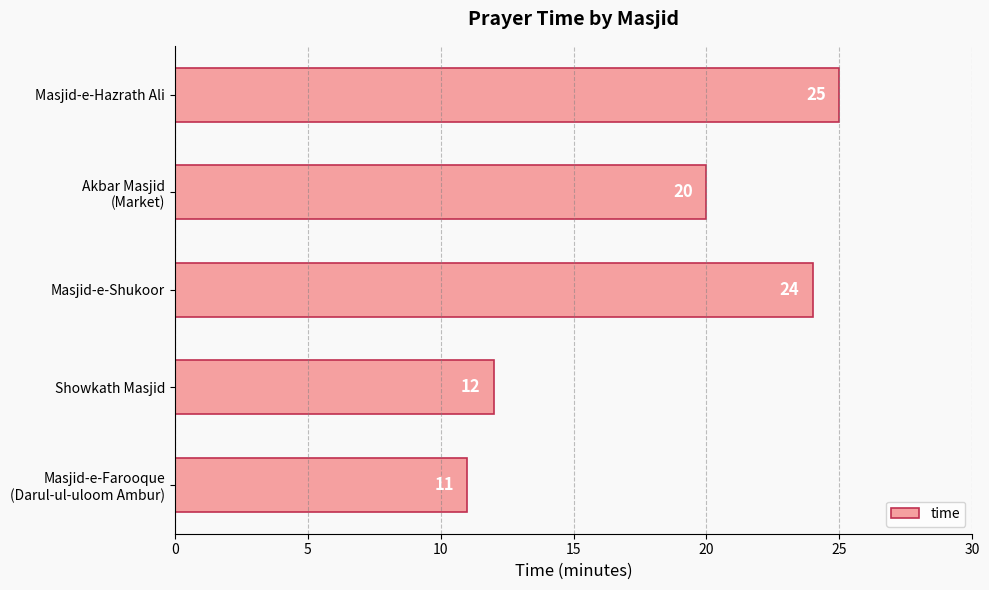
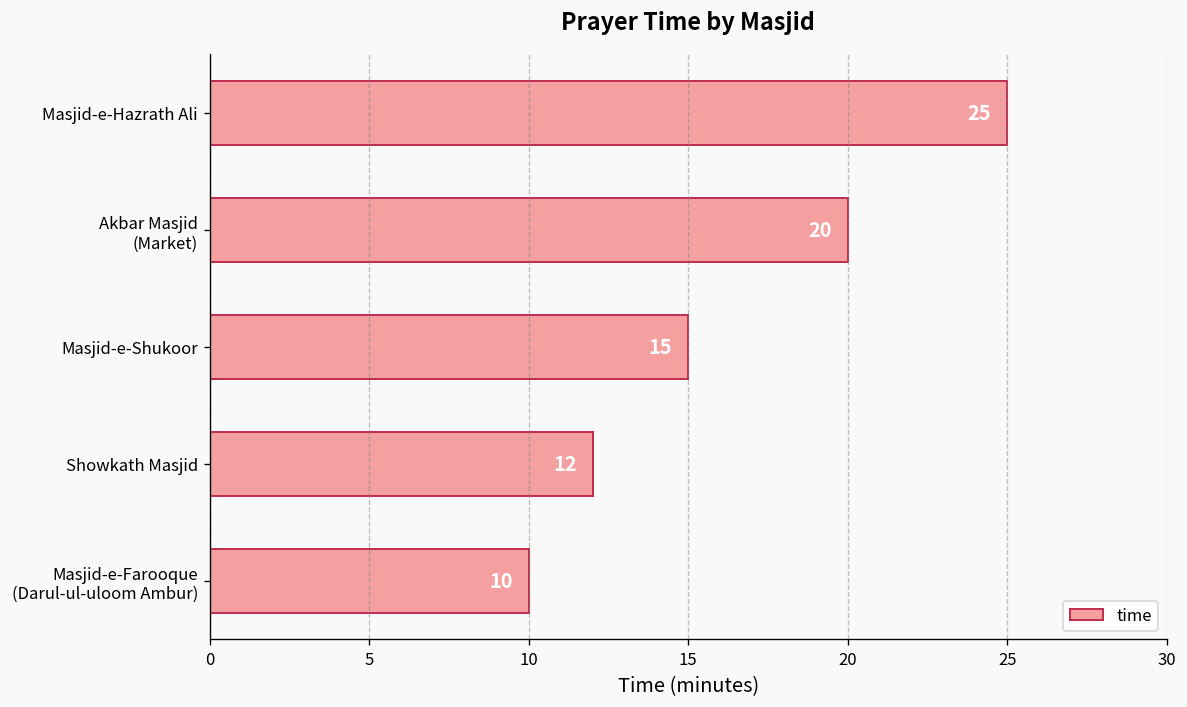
Masjid-e-Shukoor: 24 -> 15
Masjid-e-Farooque (Darul-ul-uloom Ambur): 11 -> 10
